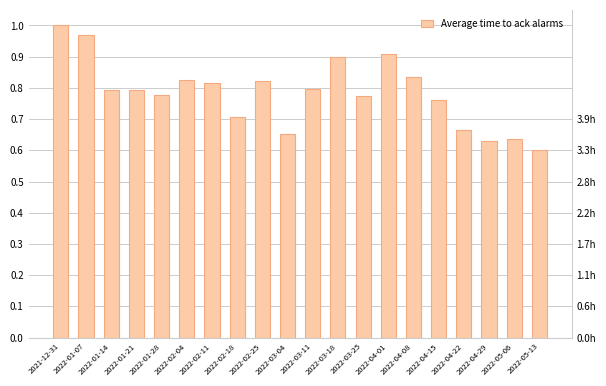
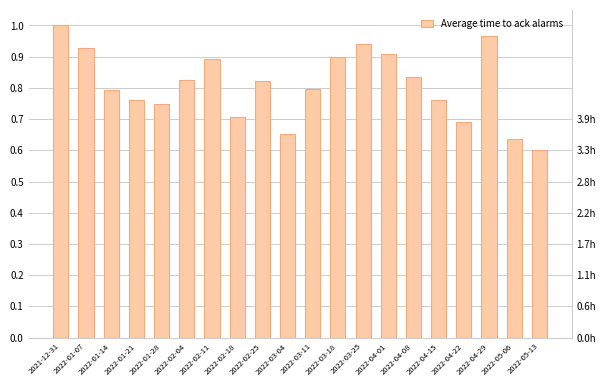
2022-01-07: 0.97 -> 0.93
2022-01-21: 0.79 -> 0.76
2022-01-28: 0.78 -> 0.75
2022-02-11: 0.81 -> 0.89
2022-03-25: 0.77 -> 0.94
2022-04-22: 0.66 -> 0.69
2022-04-29: 0.63 -> 0.97
